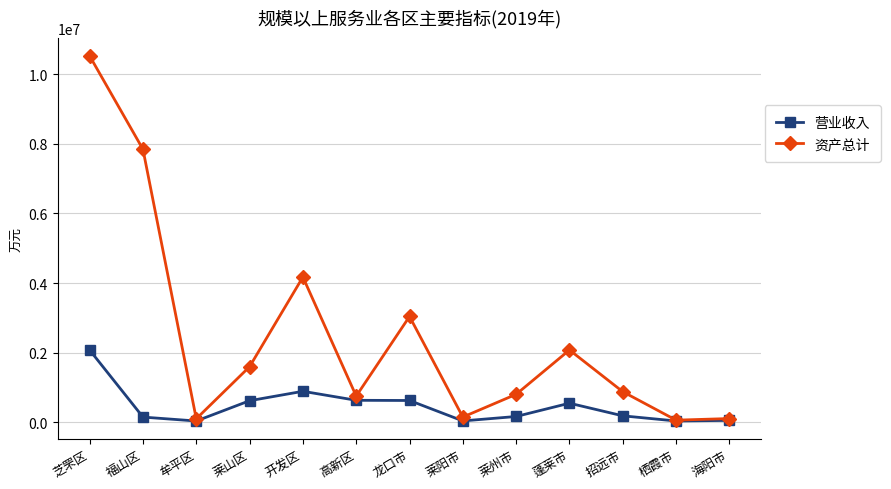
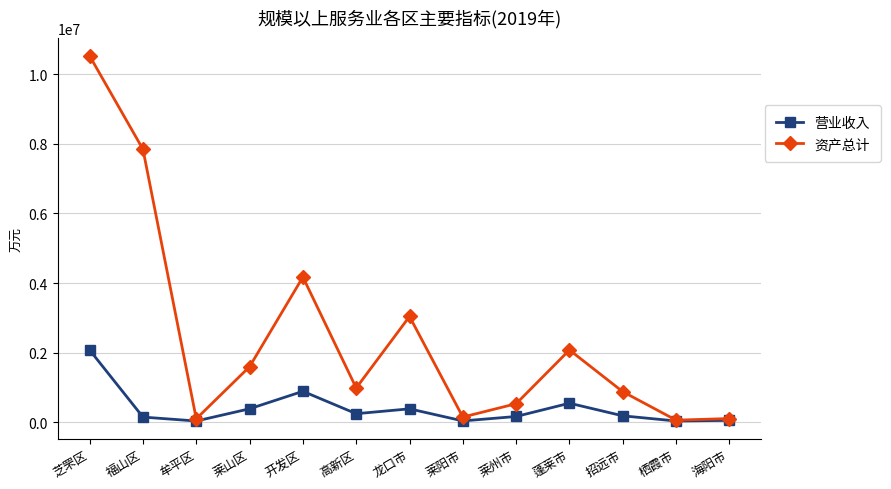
营业收入, 莱山区: 600000 -> 400000
营业收入, 高新区: 600000 -> 200000
资产总计, 高新区: 800000 -> 1000000
营业收入, 龙口市: 600000 -> 400000
资产总计, 莱州市: 800000 -> 500000
